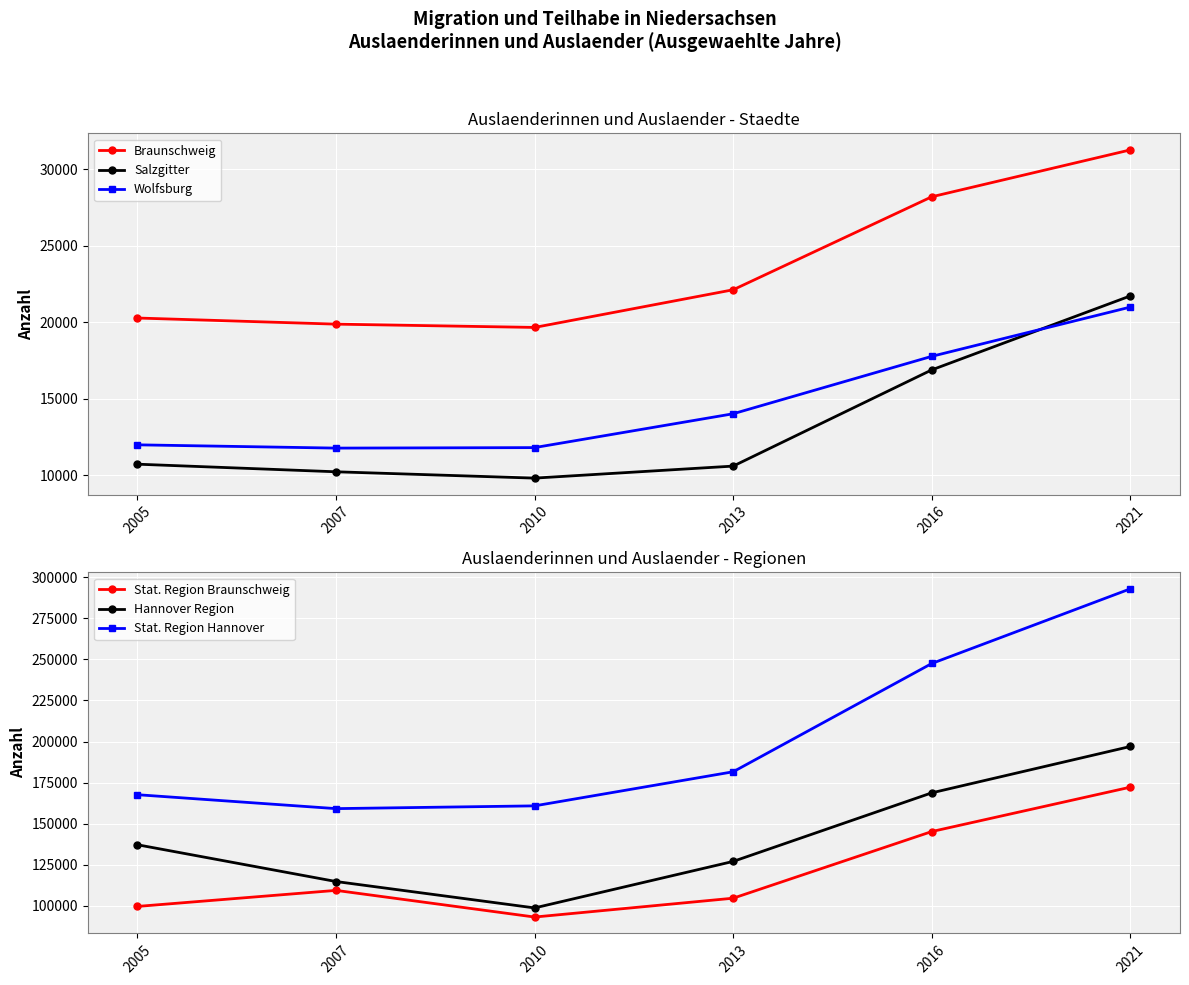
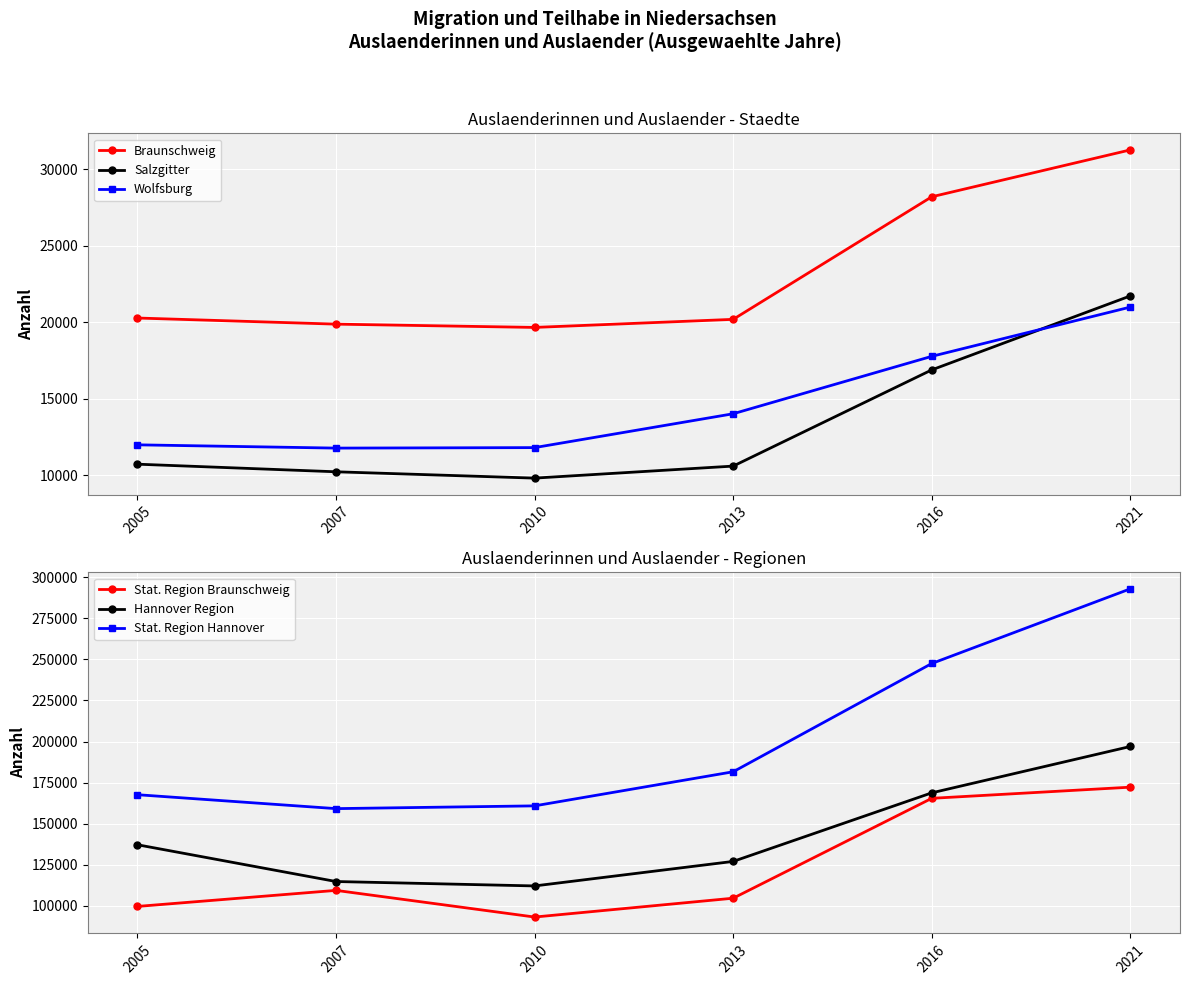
Auslaenderinnen und Auslaender - Staedte, Braunschweig, 2013: 22100 -> 20200
Auslaenderinnen und Auslaender - Regionen, Hannover Region, 2010: 99000 -> 112000
Auslaenderinnen und Auslaender - Regionen, Stat. Region Braunschweig, 2016: 145000 -> 165000
